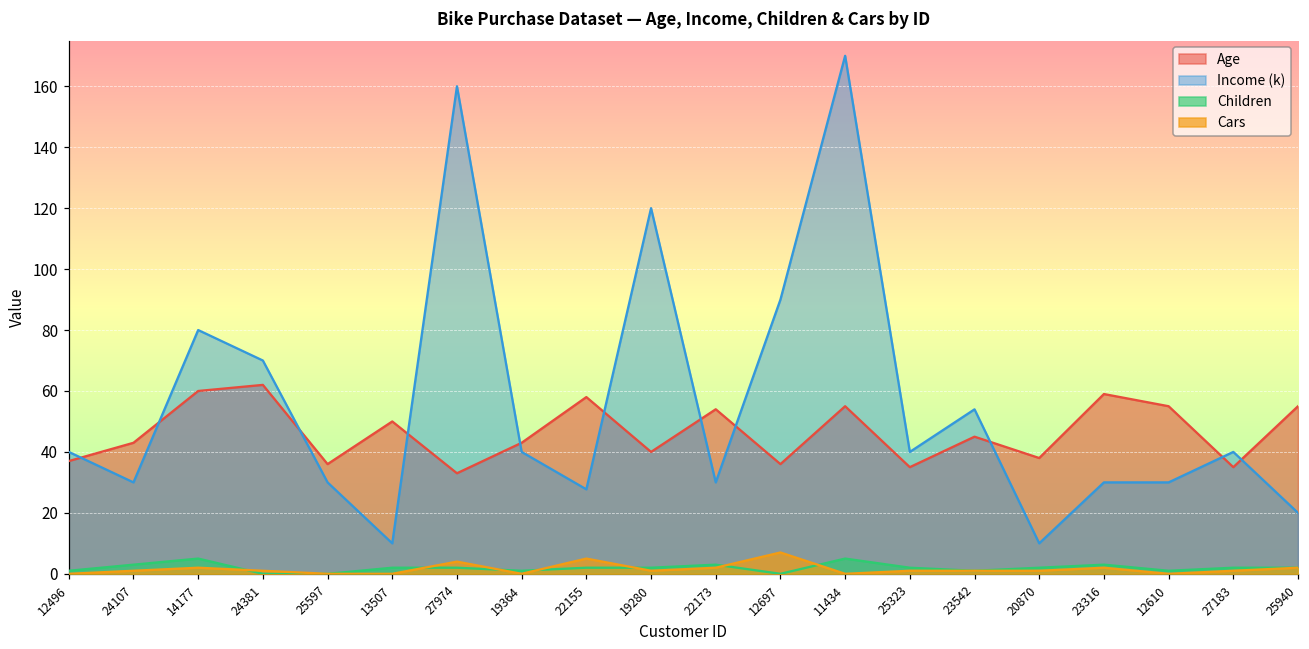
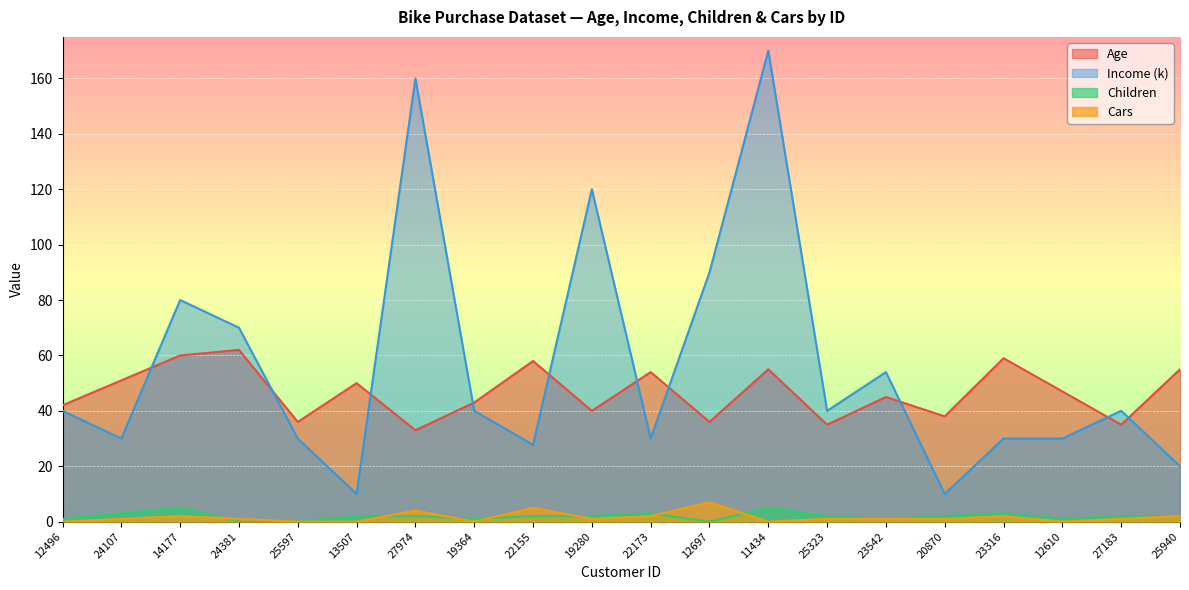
Age, 12496: 37 -> 42
Age, 24107: 43 -> 51
Age, 12610: 55 -> 47
